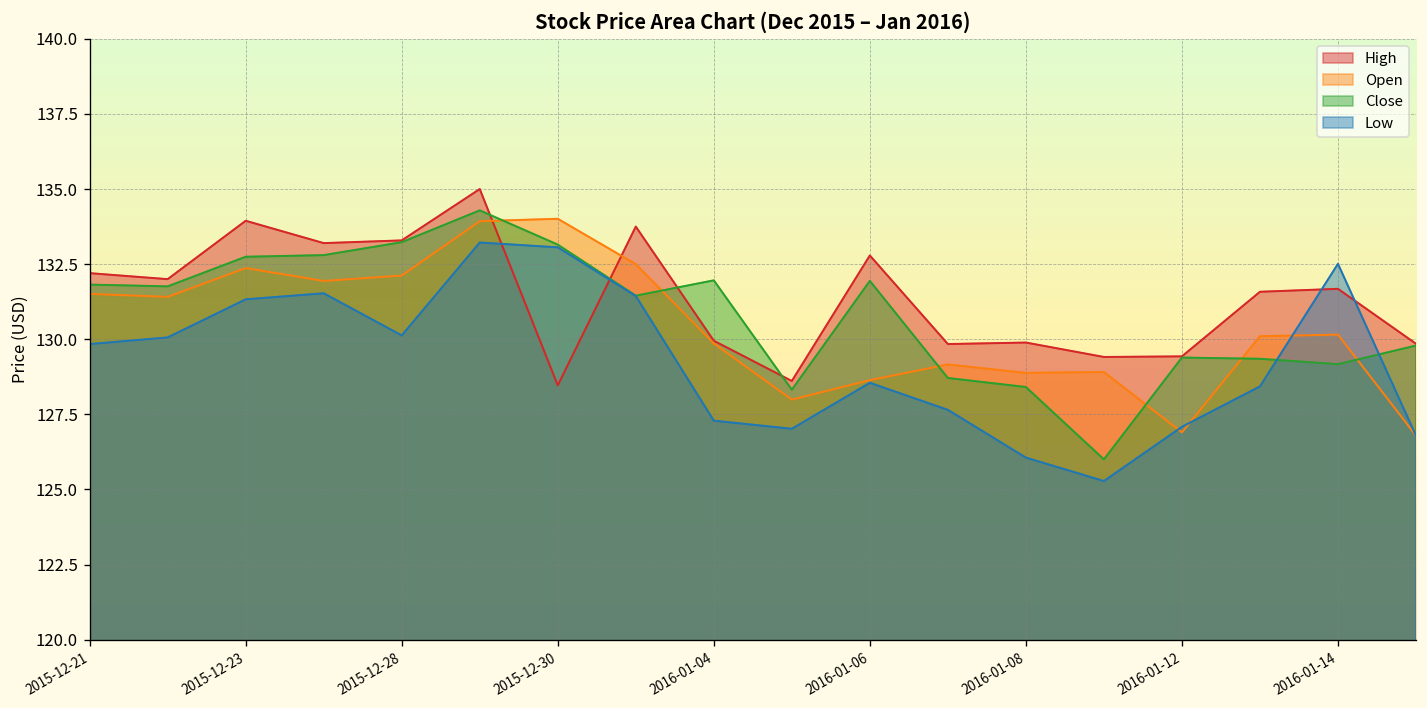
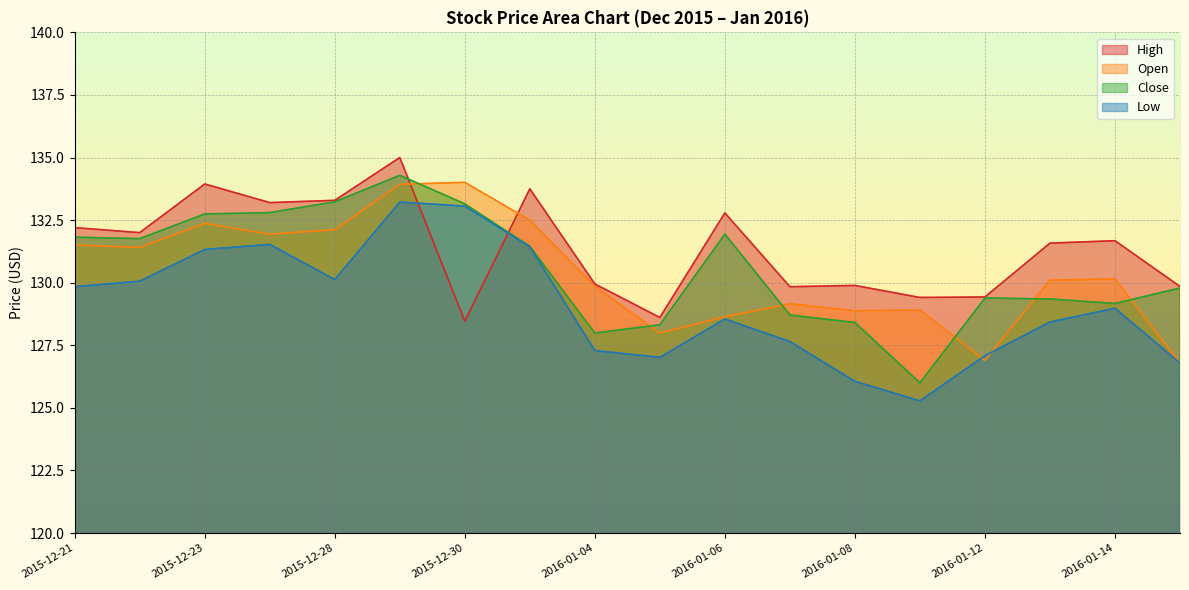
Close, 2016-01-04: 132.0 -> 128.0
Low, 2016-01-14: 132.5 -> 129.0
